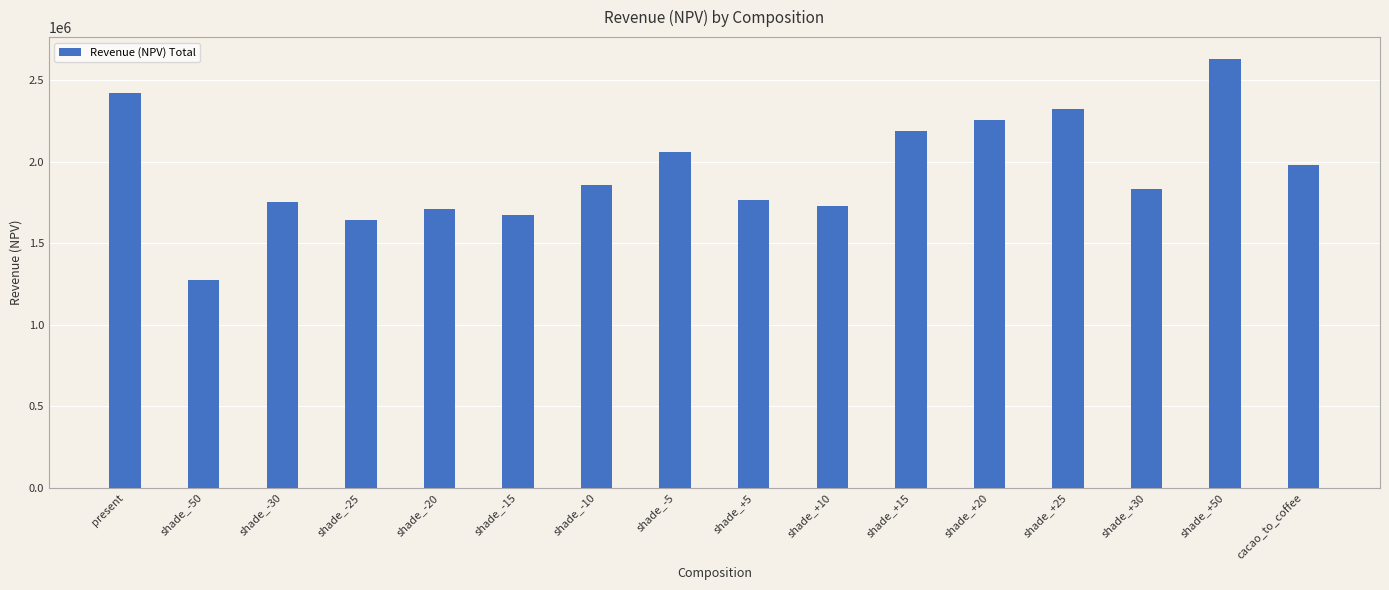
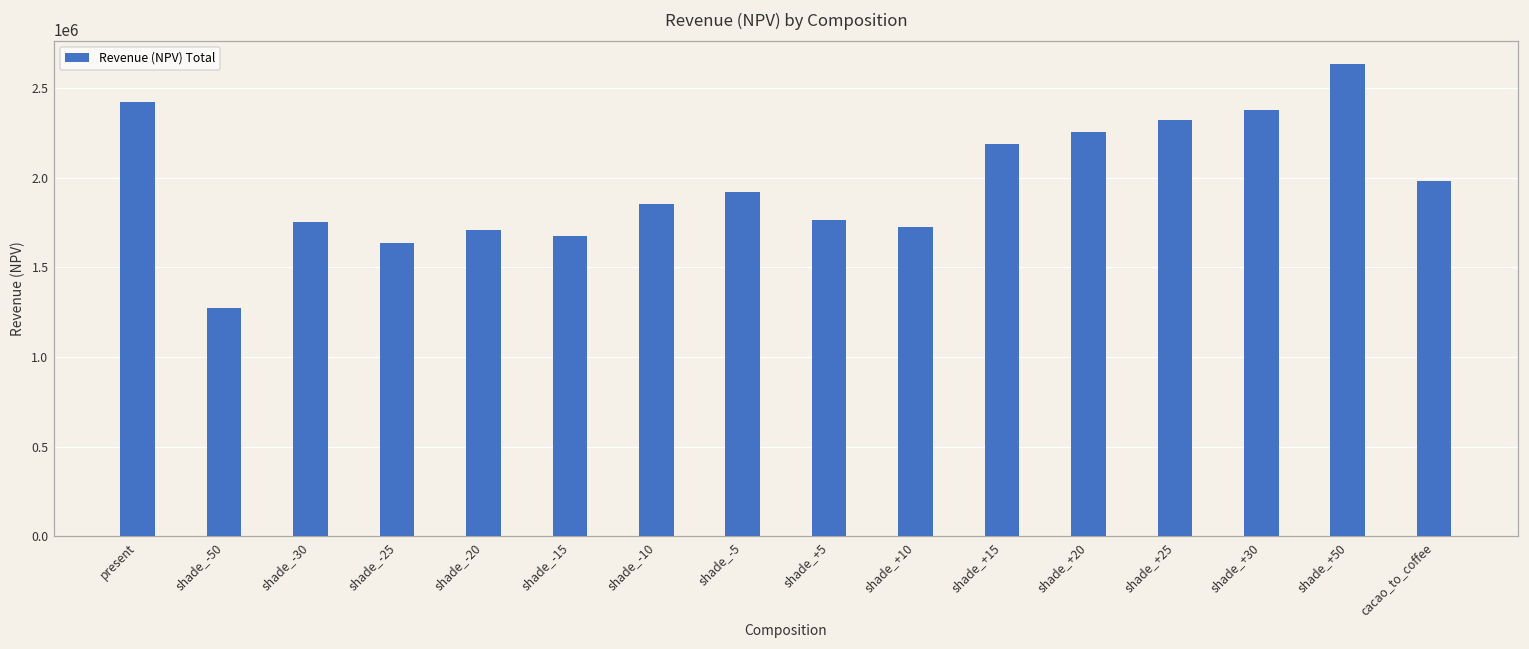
shade_-5: 2060000 -> 1920000
shade_+30: 1830000 -> 2380000
